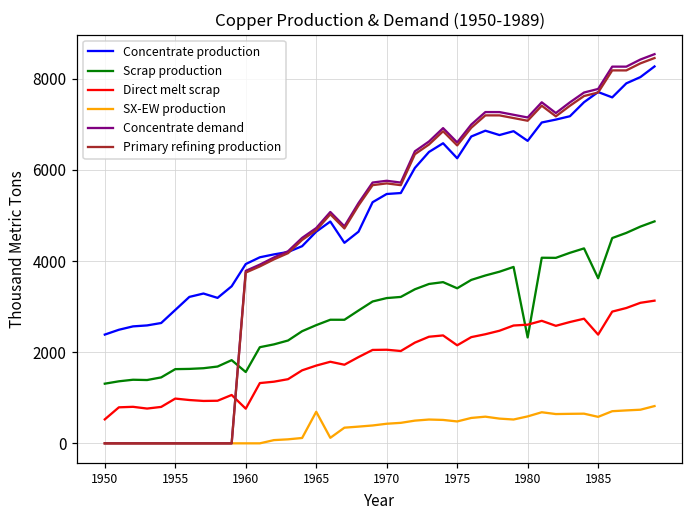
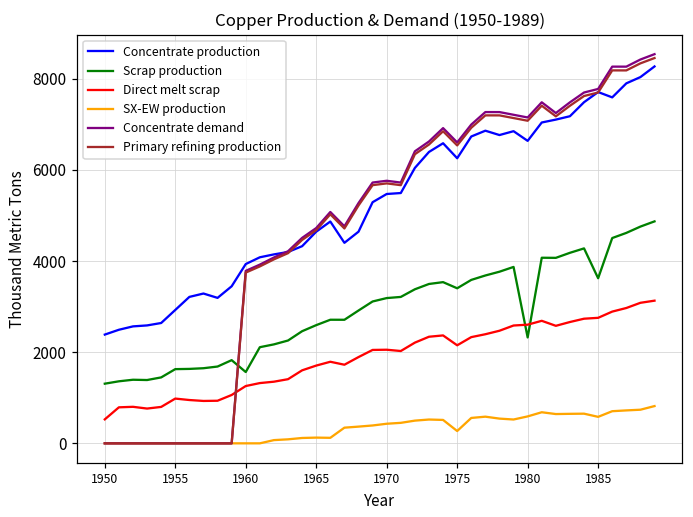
Direct melt scrap, 1960: 800 -> 1300
SX-EW production, 1965: 700 -> 100
SX-EW production, 1975: 500 -> 300
Direct melt scrap, 1985: 2400 -> 2800
